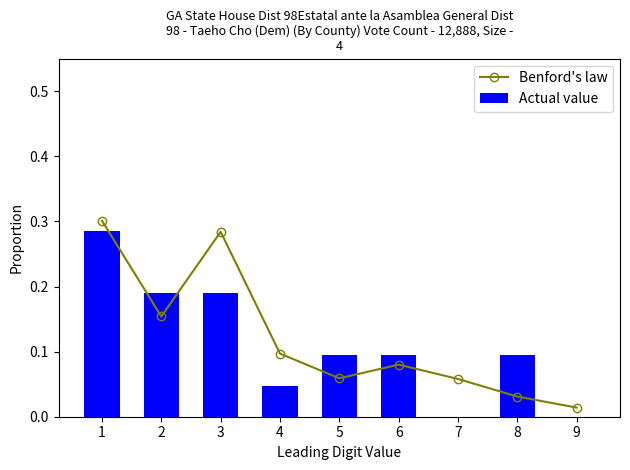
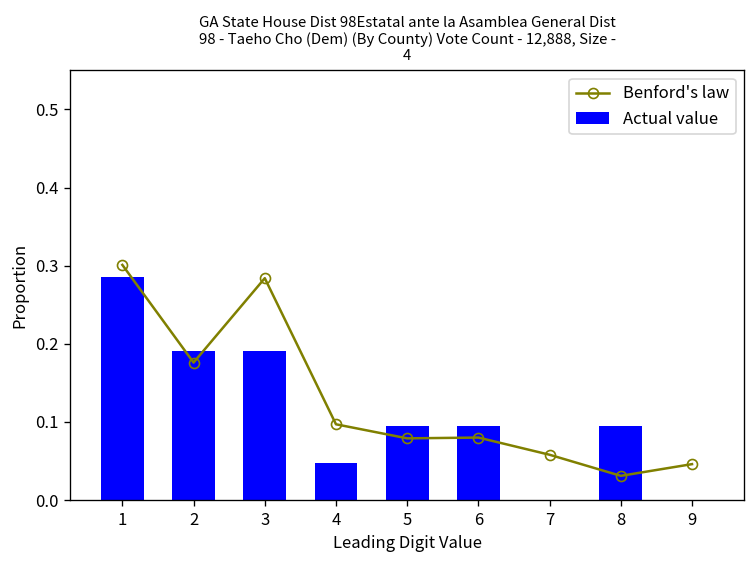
Benford's law, 2: 0.15 -> 0.18
Benford's law, 5: 0.06 -> 0.08
Benford's law, 9: 0.01 -> 0.05
